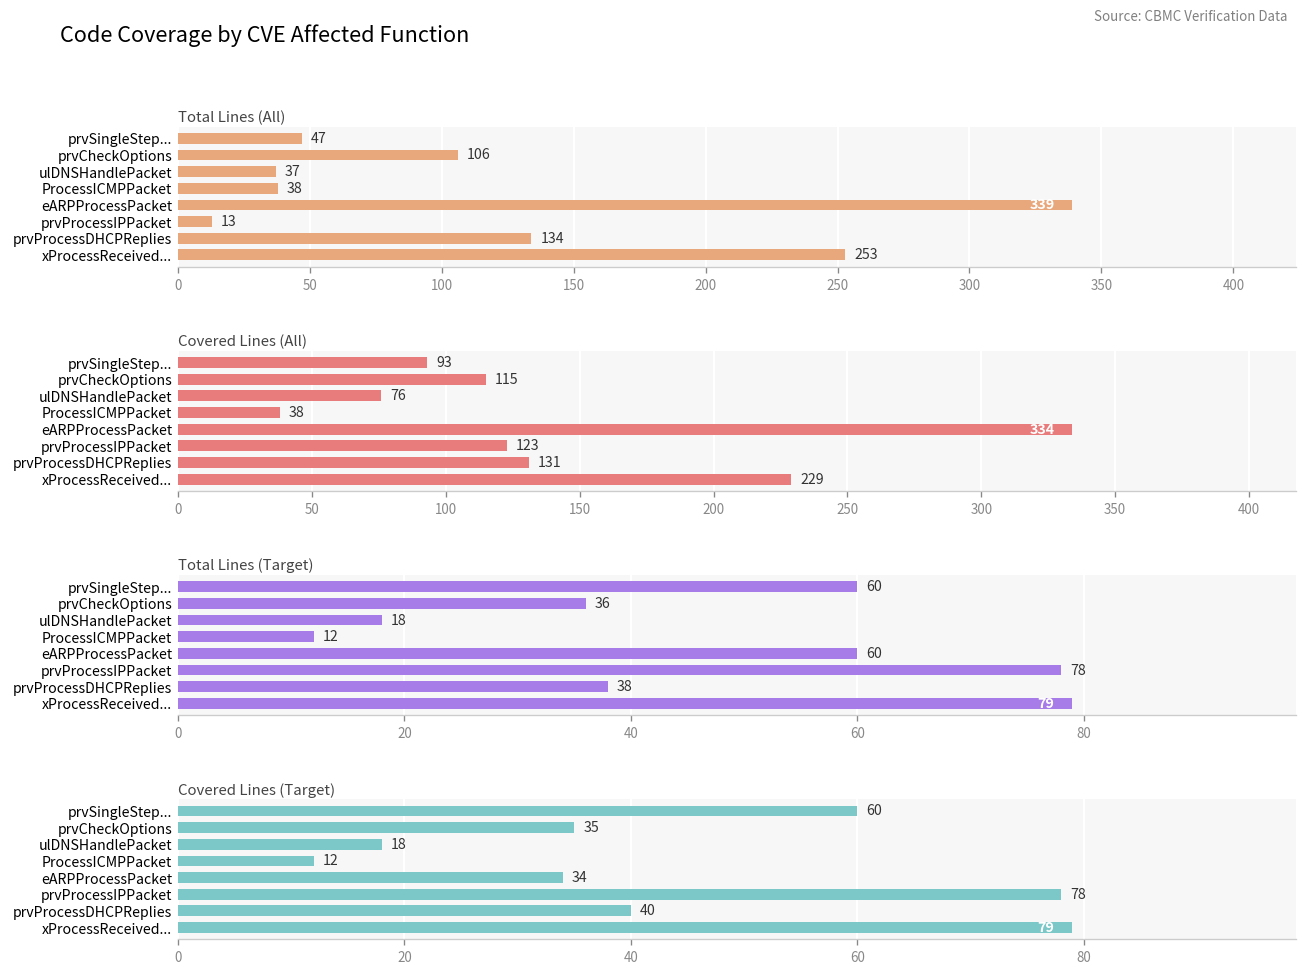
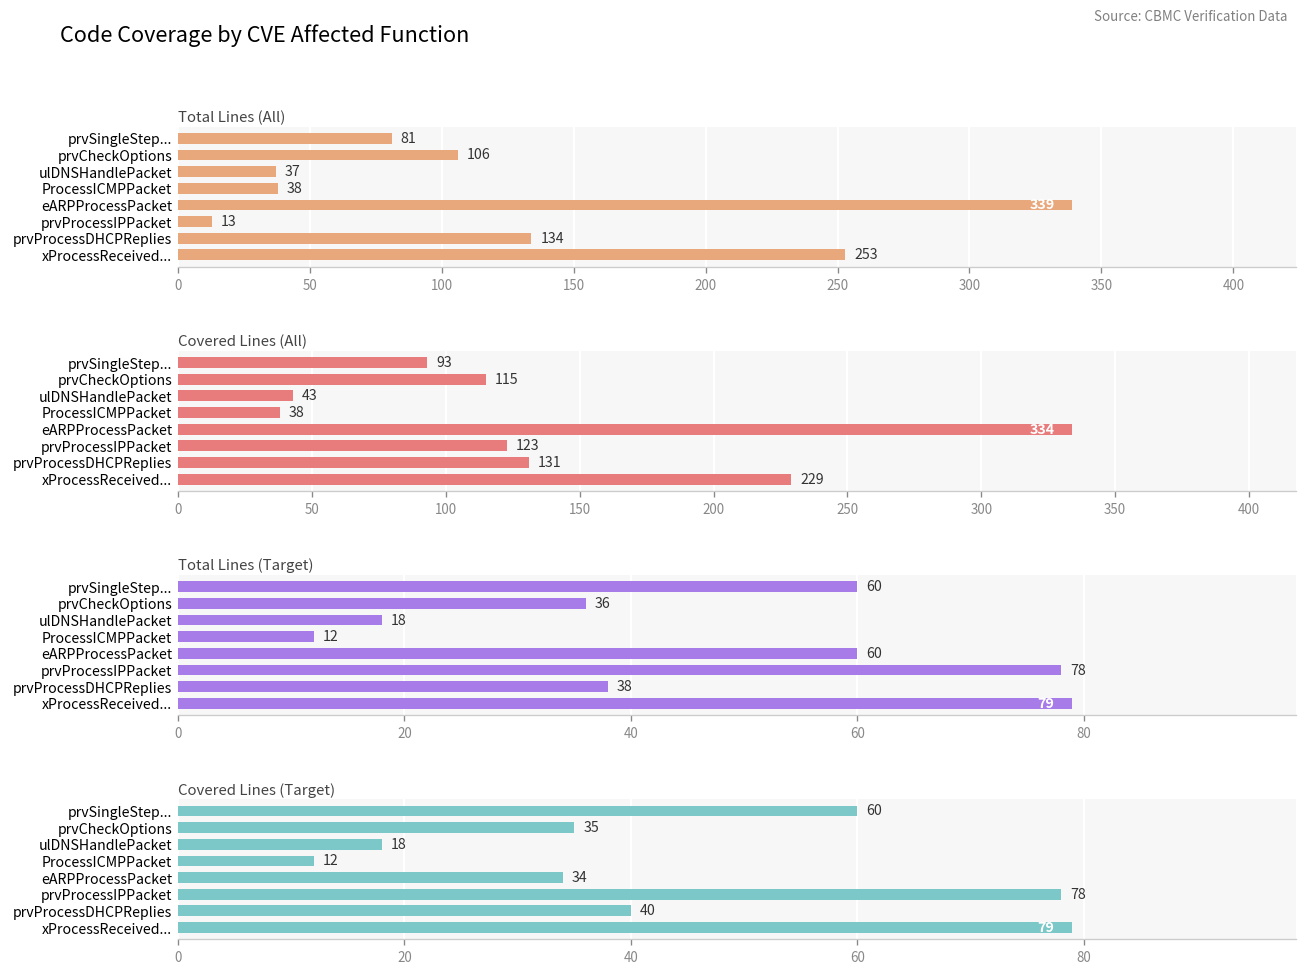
Total Lines (All), prvSingleStep...: 47 -> 81
Covered Lines (All), ulDNSHandlePacket: 76 -> 43
